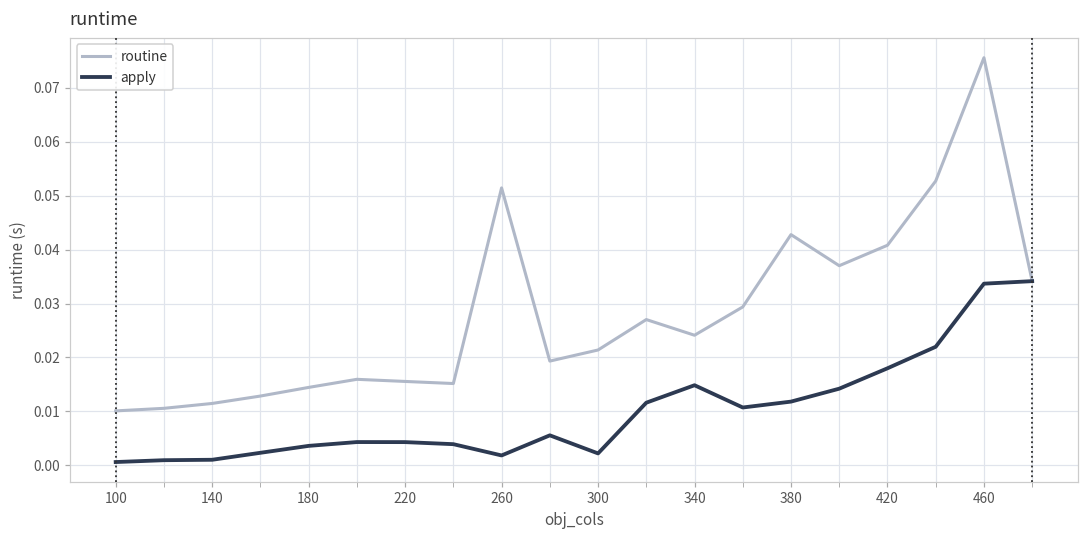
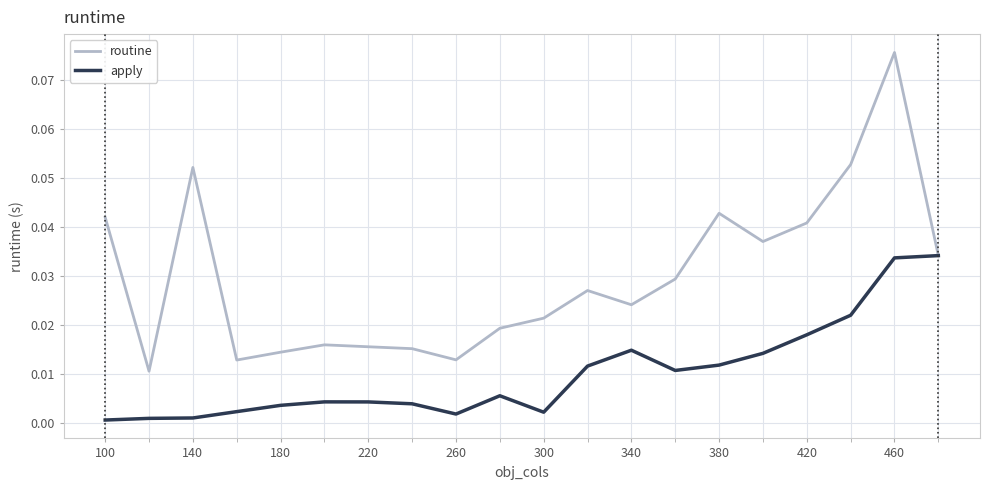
routine, 100: 0.010 -> 0.042
routine, 140: 0.011 -> 0.052
routine, 260: 0.051 -> 0.013
